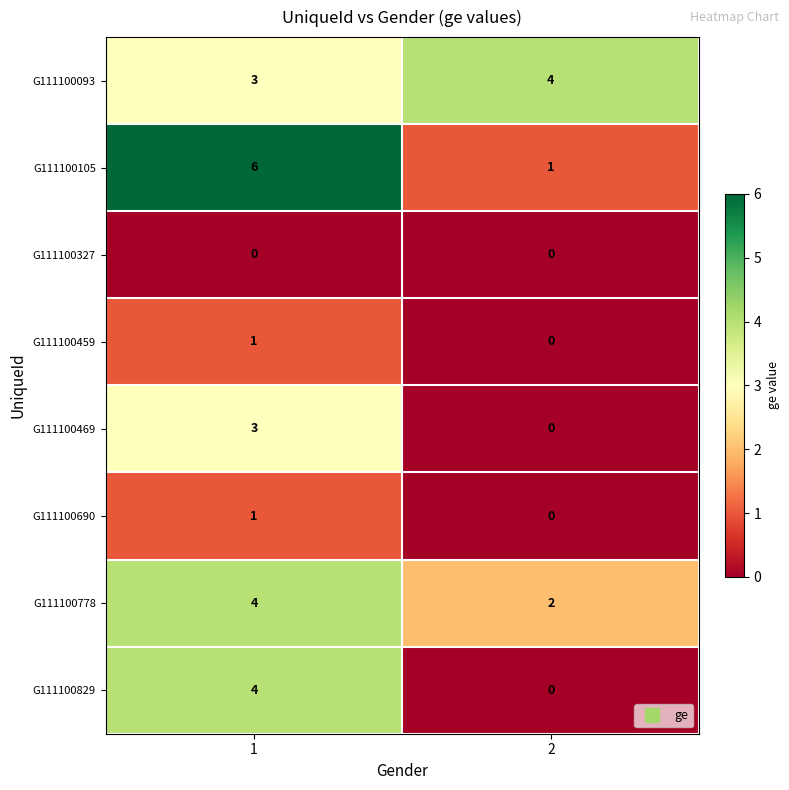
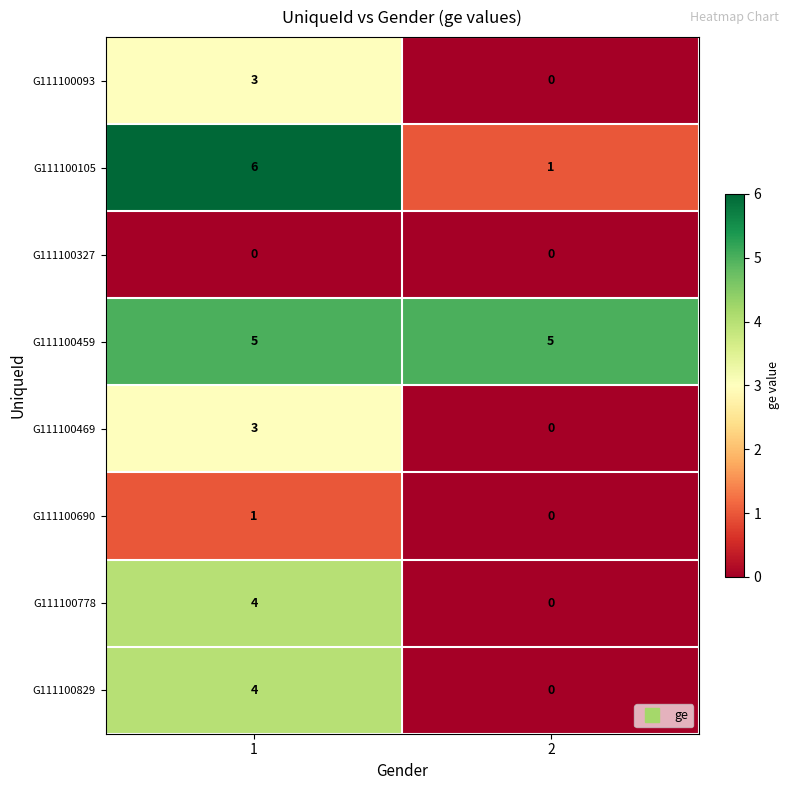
G111100093, 2: 4 -> 0
G111100459, 1: 1 -> 5
G111100459, 2: 0 -> 5
G111100778, 2: 2 -> 0
